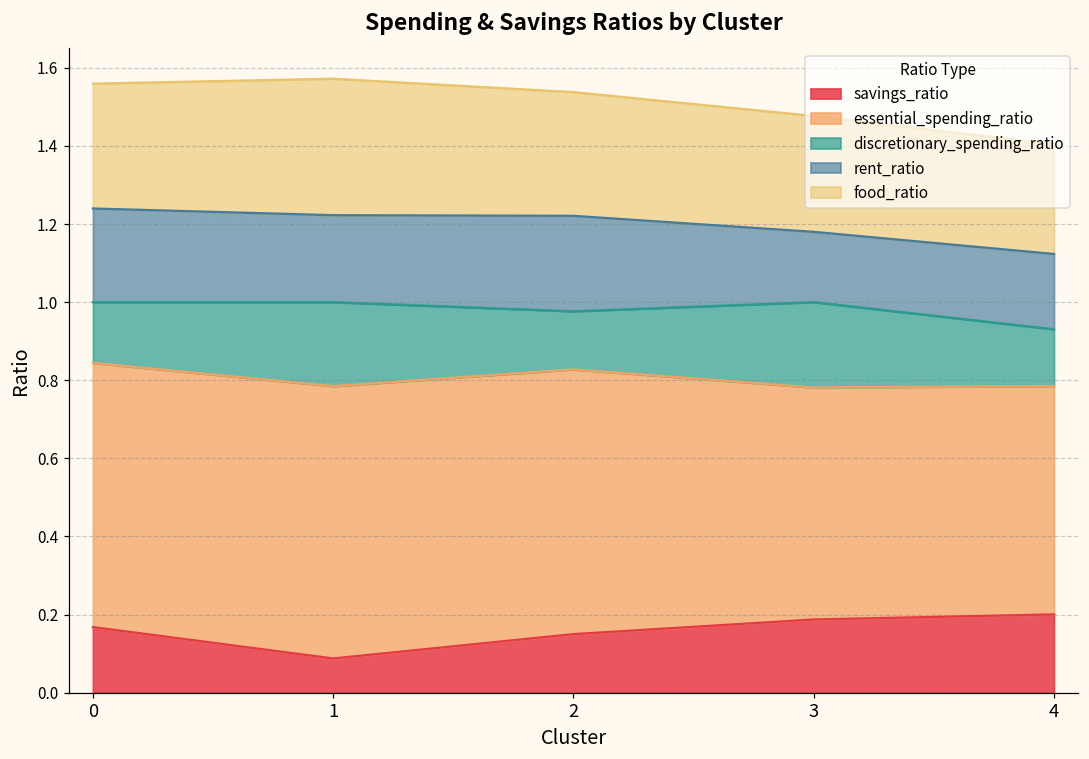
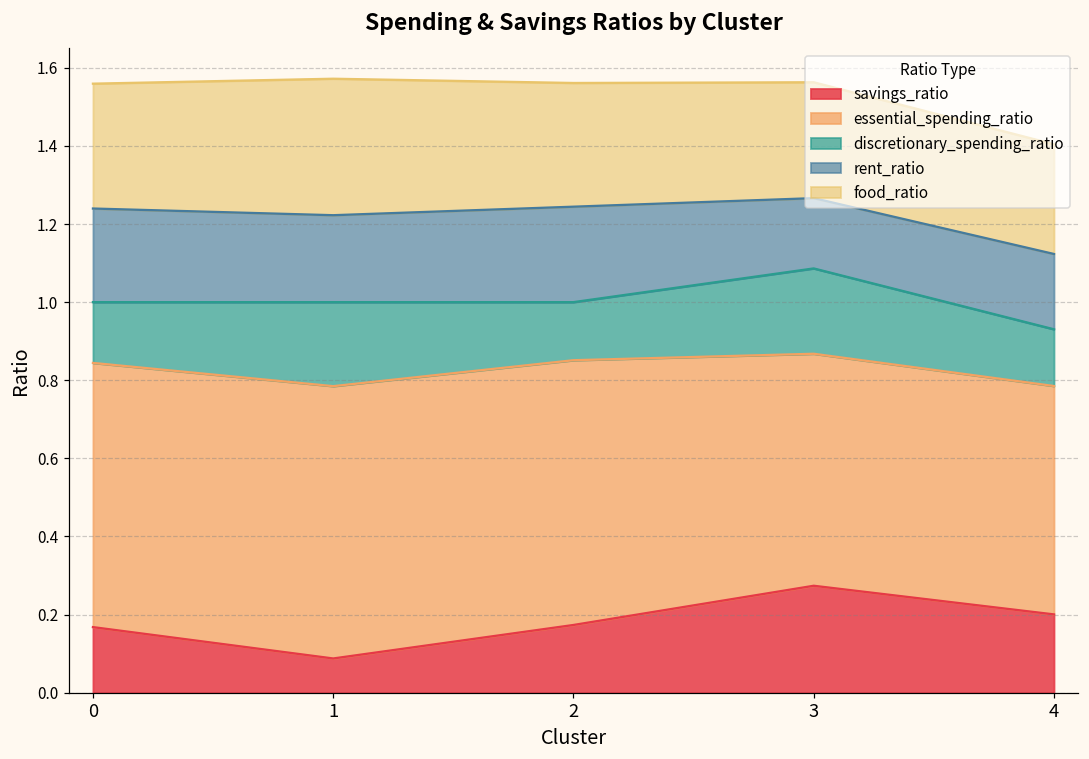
savings_ratio, 2: 0.15 -> 0.17
savings_ratio, 3: 0.19 -> 0.27
